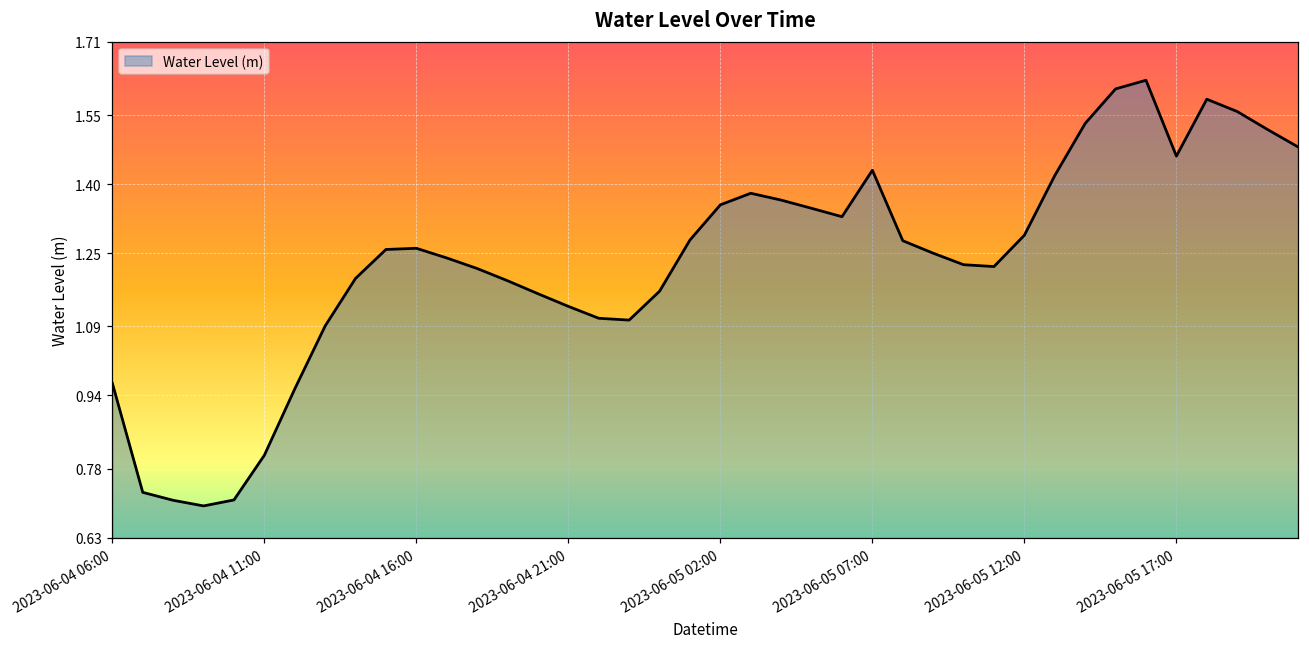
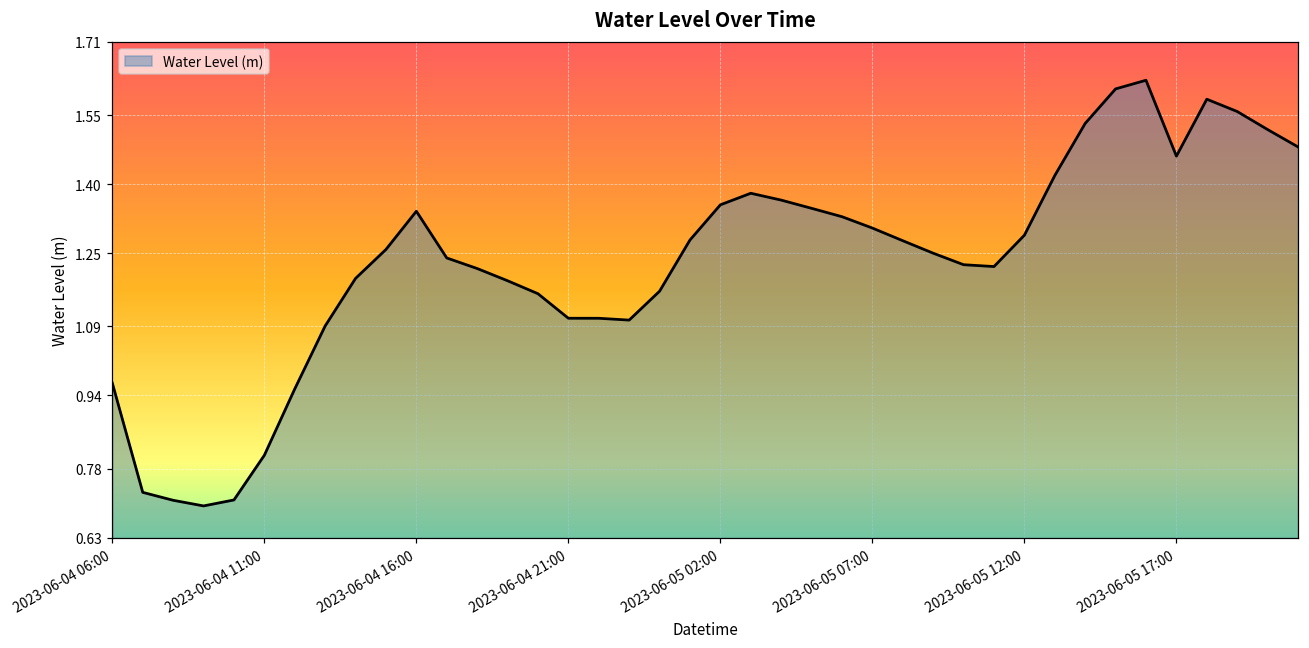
2023-06-04 16:00: 1.26 -> 1.34
2023-06-04 21:00: 1.13 -> 1.11
2023-06-05 07:00: 1.43 -> 1.30
